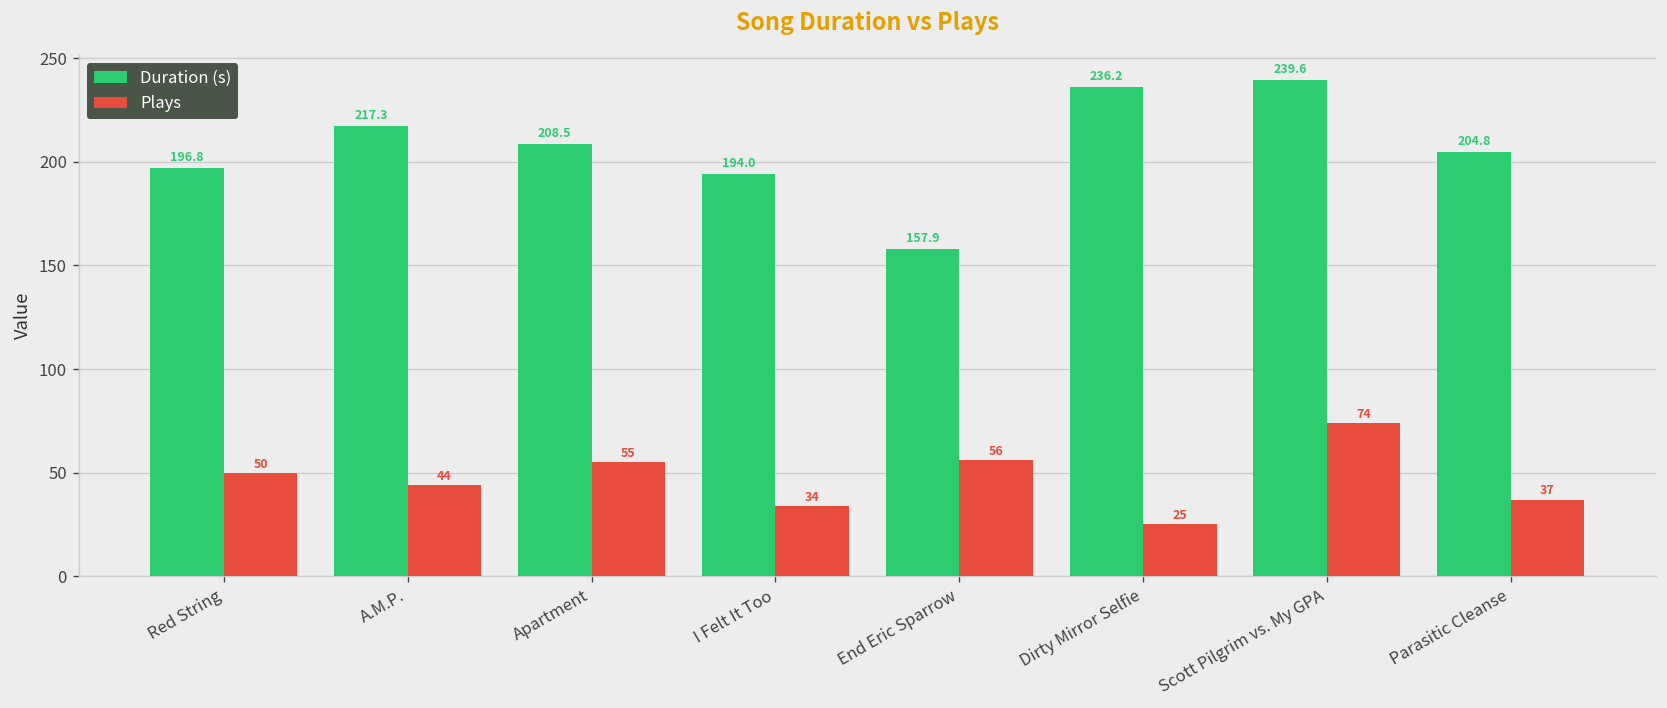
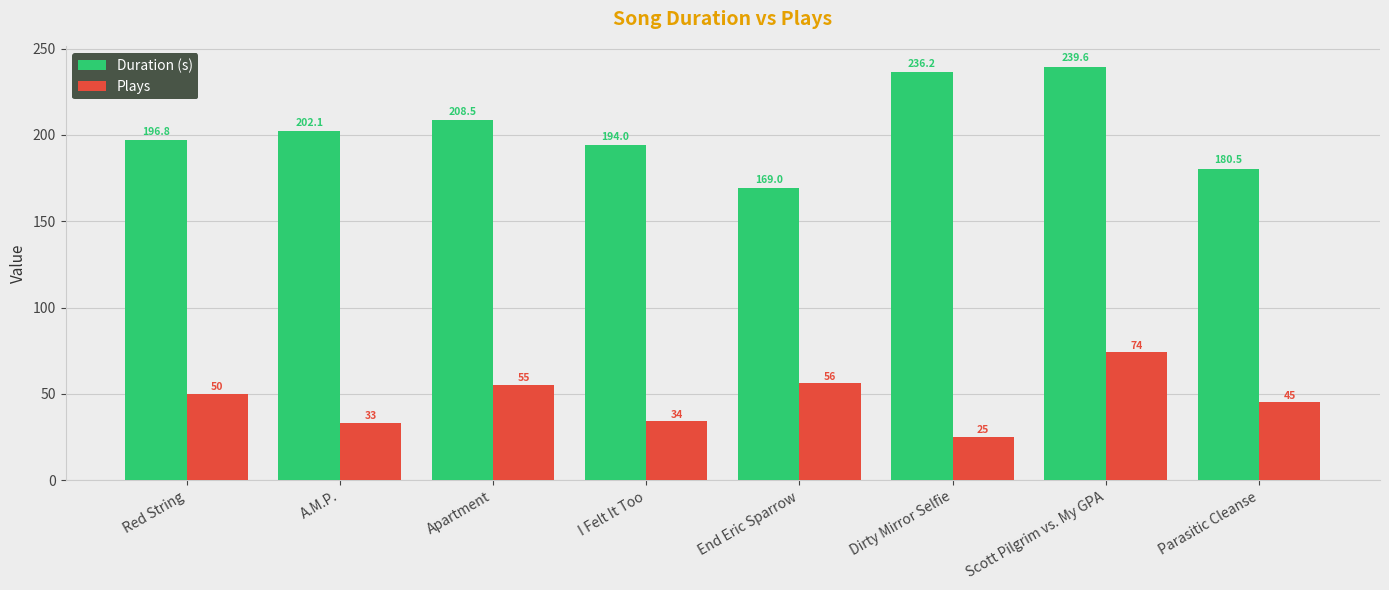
Duration (s), A.M.P.: 217.3 -> 202.1
Plays, A.M.P.: 44 -> 33
Duration (s), End Eric Sparrow: 157.9 -> 169.0
Duration (s), Parasitic Cleanse: 204.8 -> 180.5
Plays, Parasitic Cleanse: 37 -> 45
